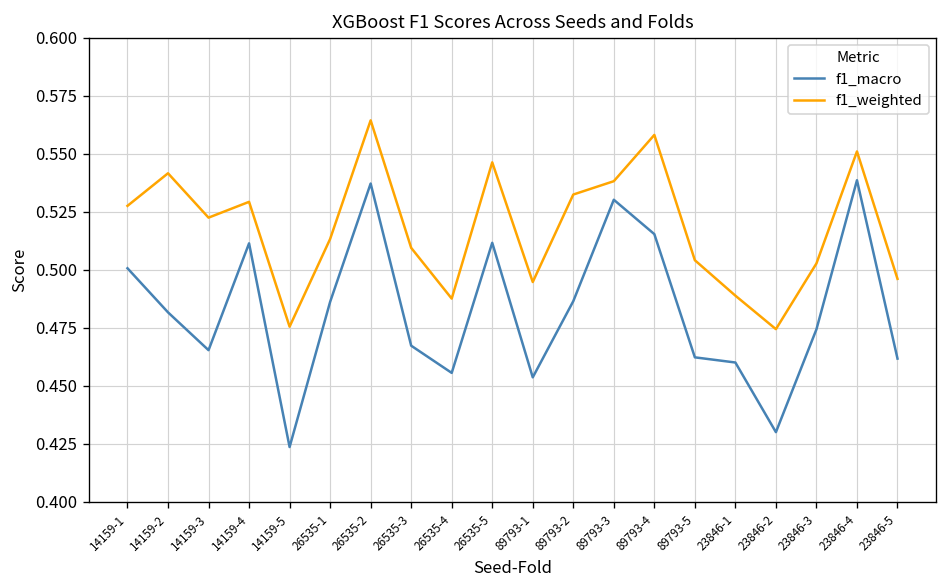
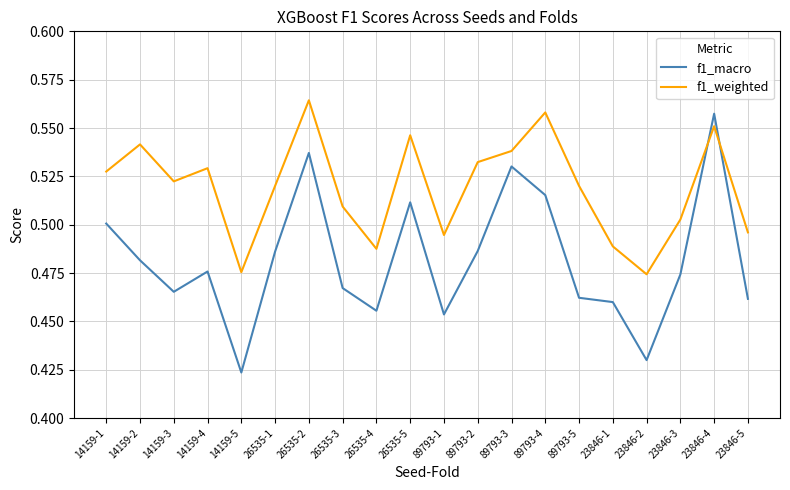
f1_macro, 14159-4: 0.511 -> 0.476
f1_weighted, 26535-1: 0.513 -> 0.520
f1_weighted, 89793-5: 0.504 -> 0.520
f1_macro, 23846-4: 0.539 -> 0.557
